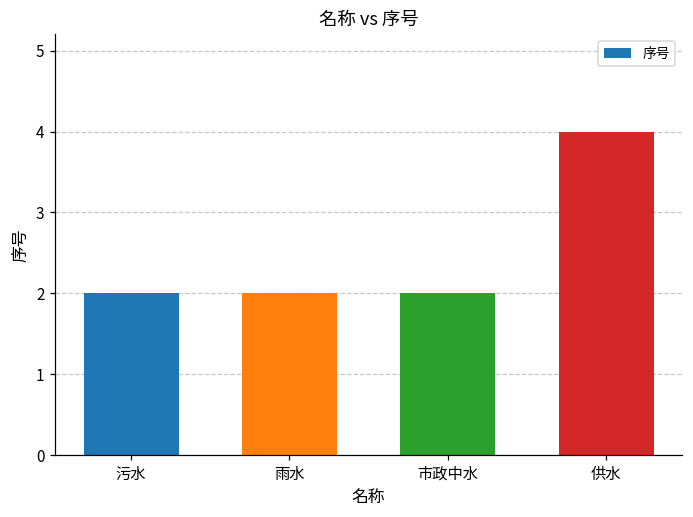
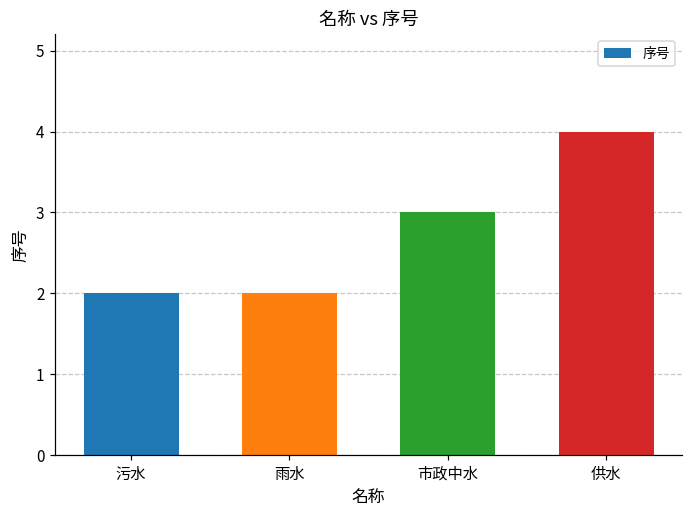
市政中水: 2 -> 3
